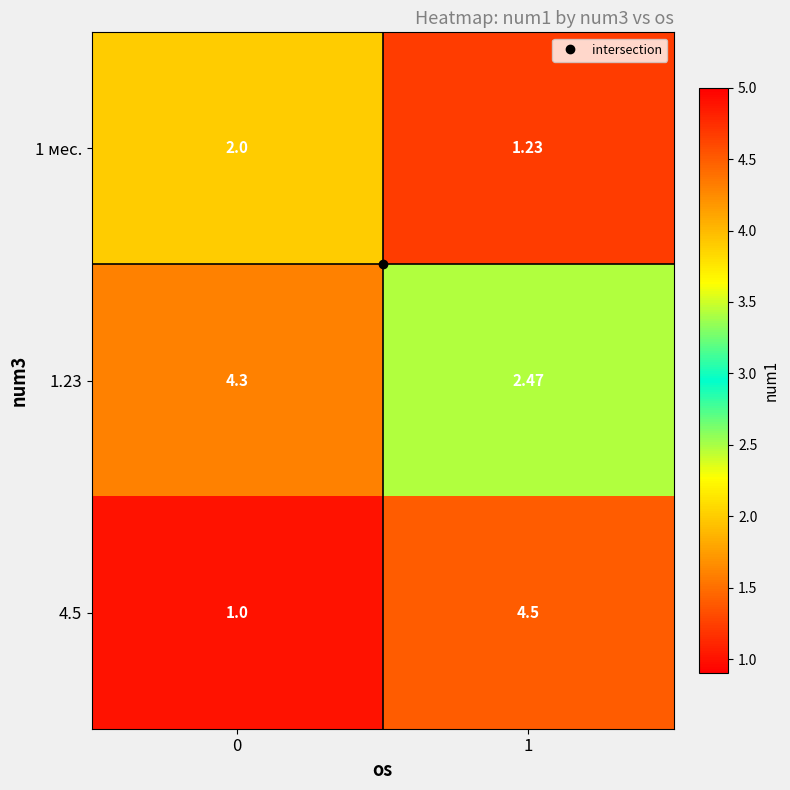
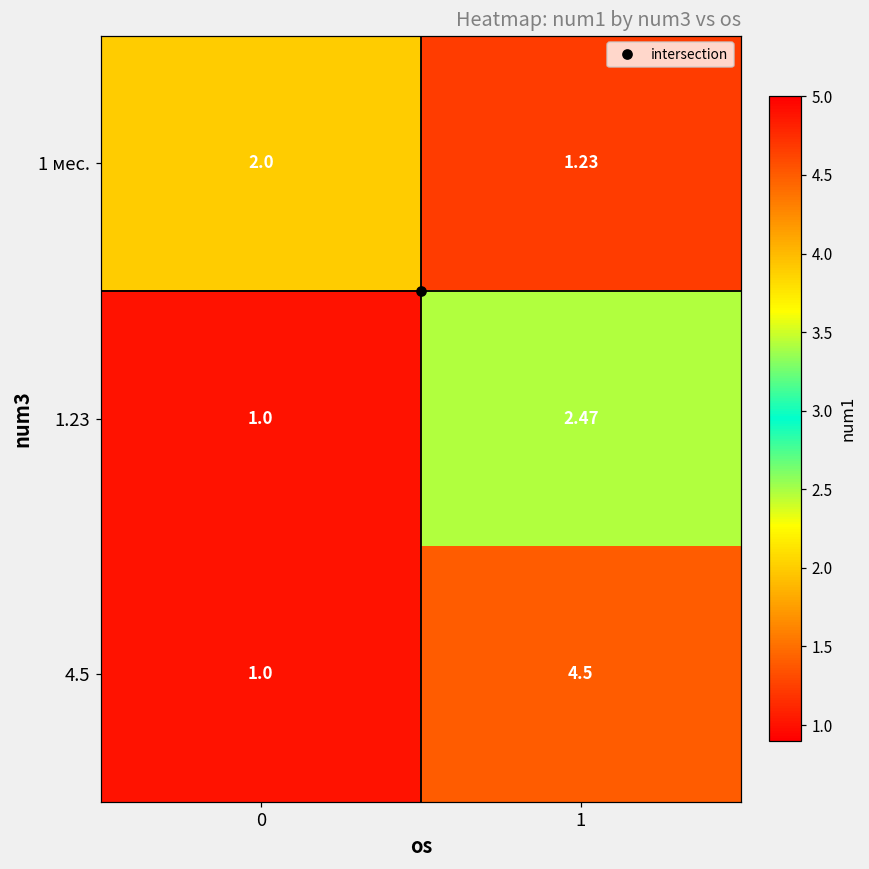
1.23, 0: 4.3 -> 1.0
